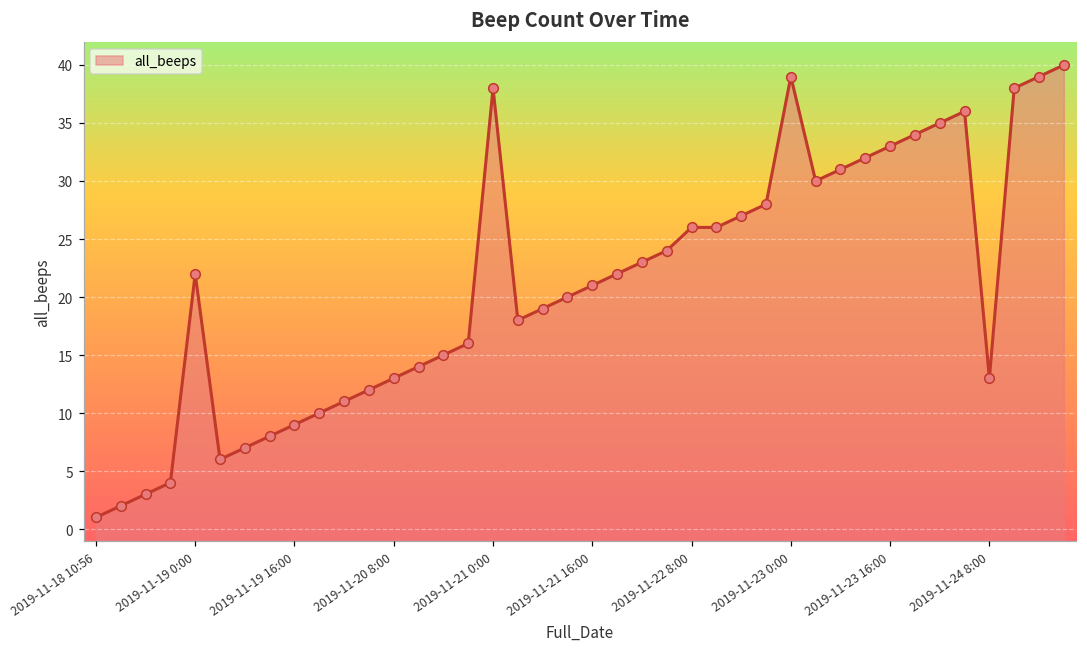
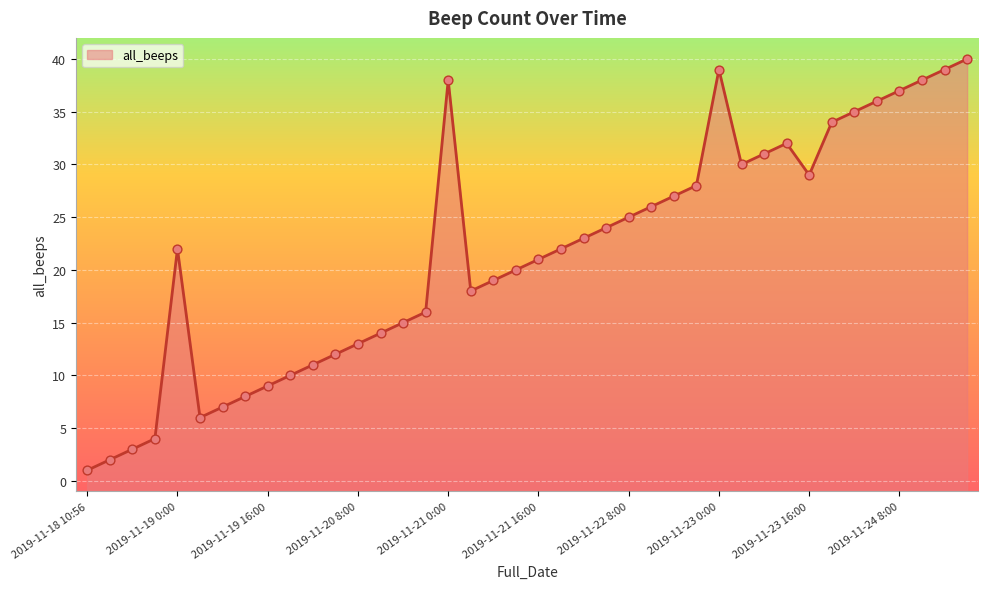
2019-11-22 8:00: 26 -> 25
2019-11-23 16:00: 33 -> 29
2019-11-24 8:00: 13 -> 37
